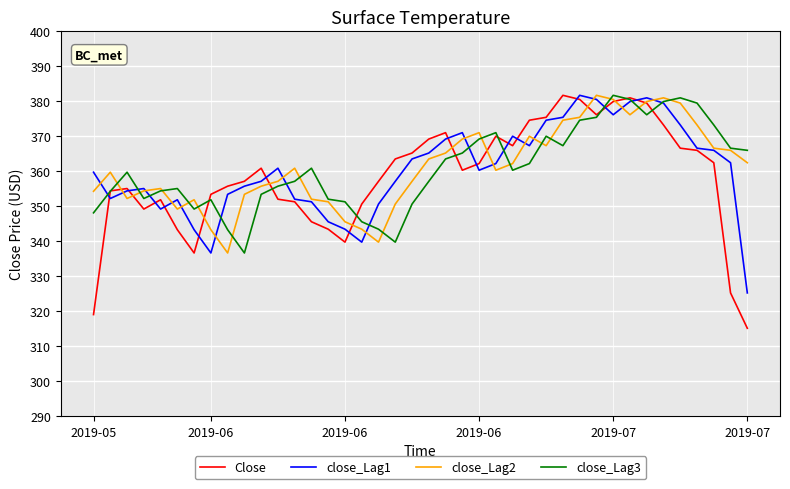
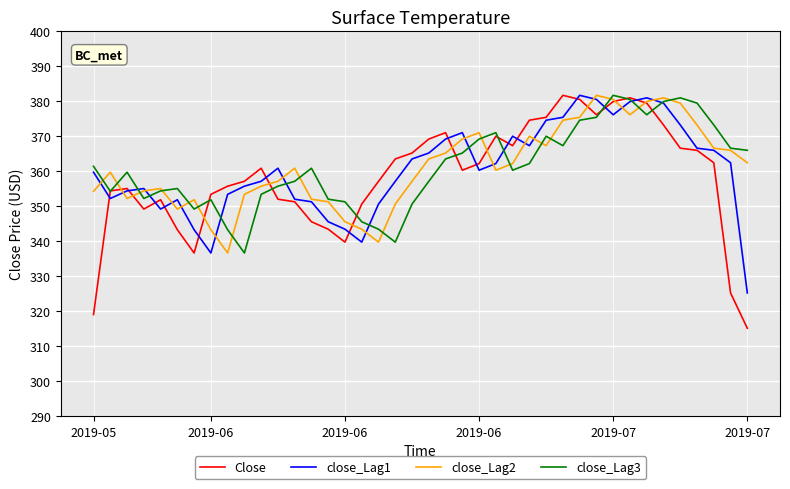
close_Lag3, 2019-05: 348 -> 361
